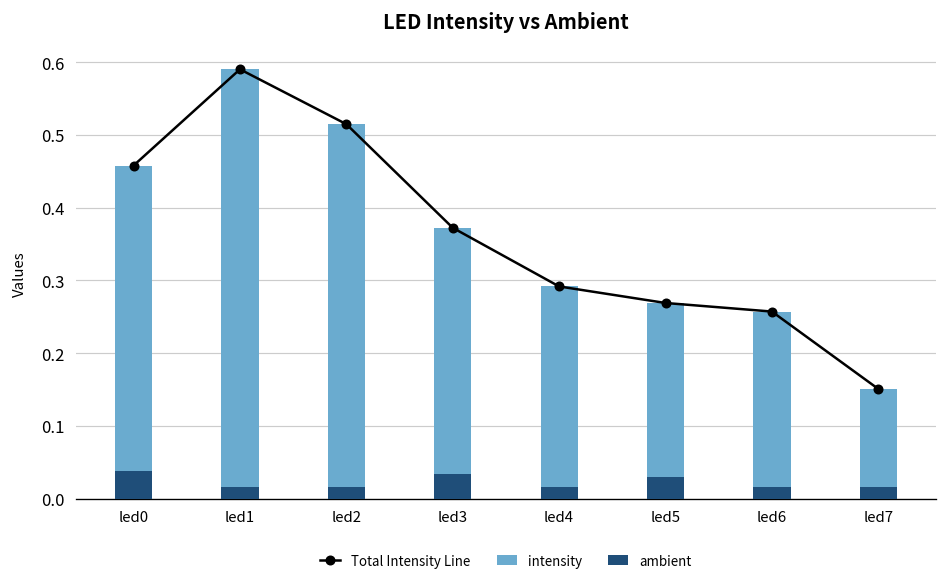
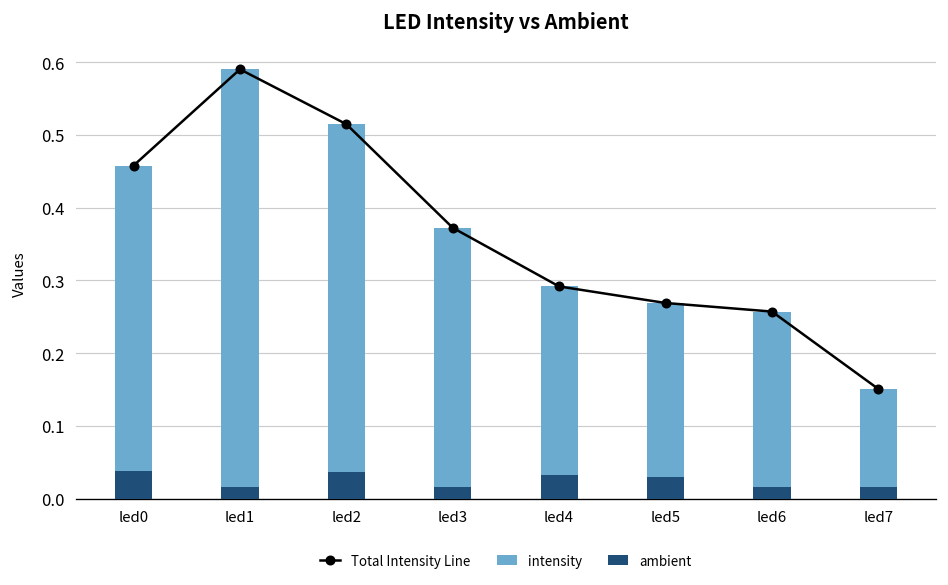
ambient, led2: 0.02 -> 0.04
ambient, led3: 0.03 -> 0.02
ambient, led4: 0.02 -> 0.03
